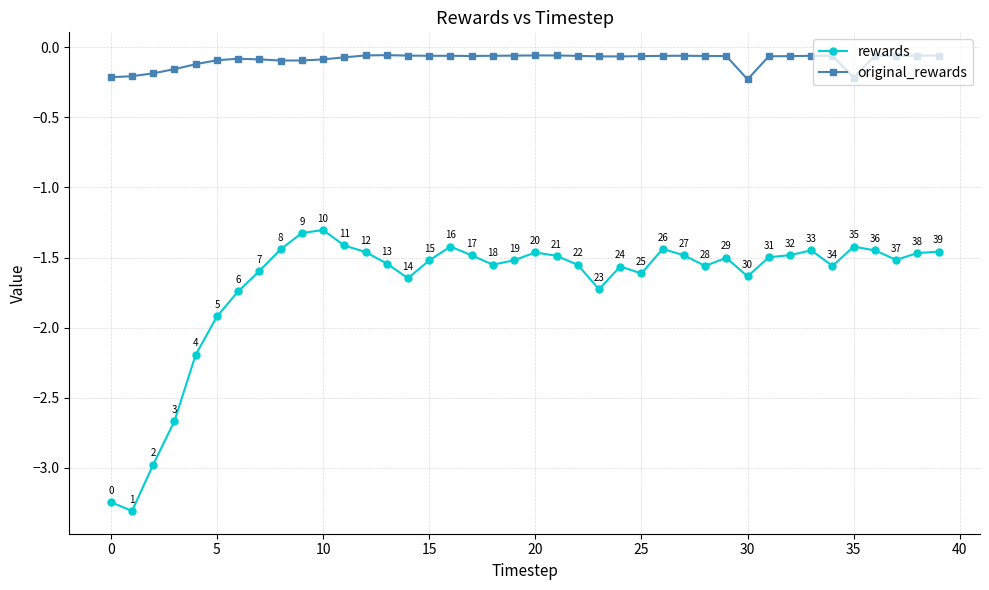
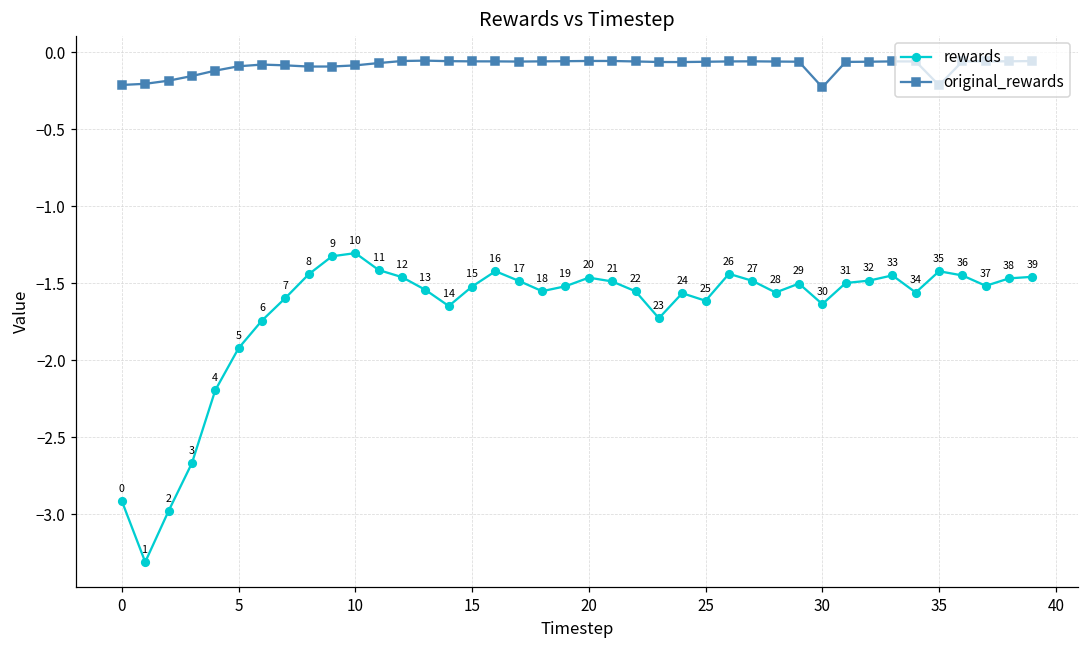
rewards, 0: -3.25 -> -2.91
